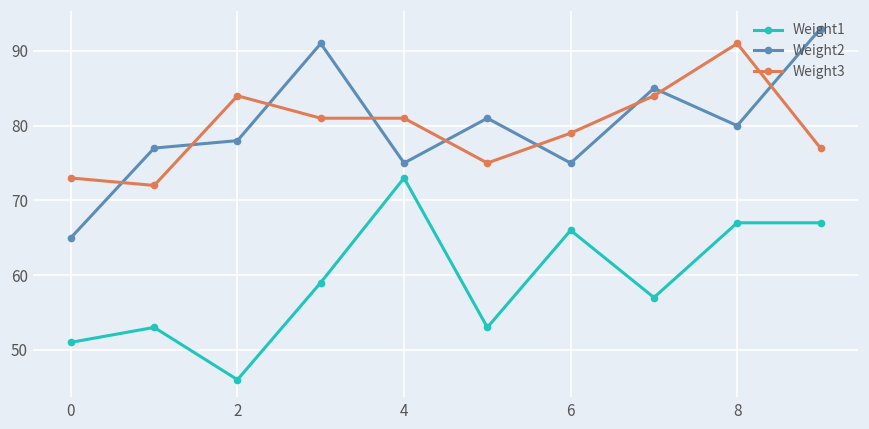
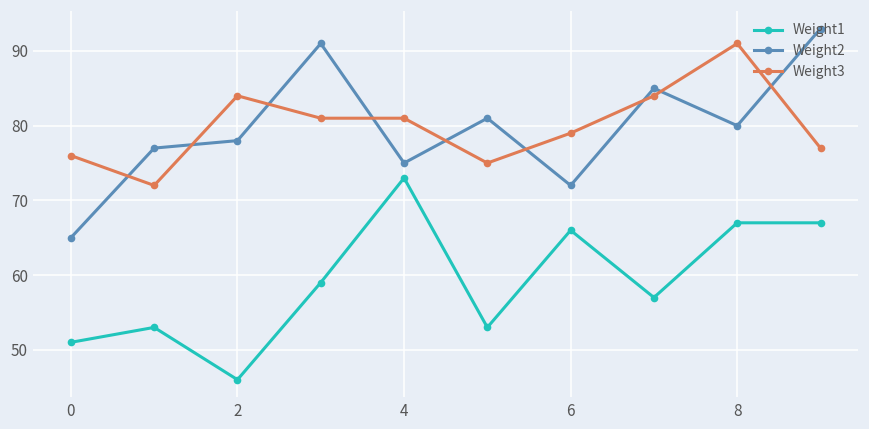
Weight3, 0: 73 -> 76
Weight2, 6: 75 -> 72
